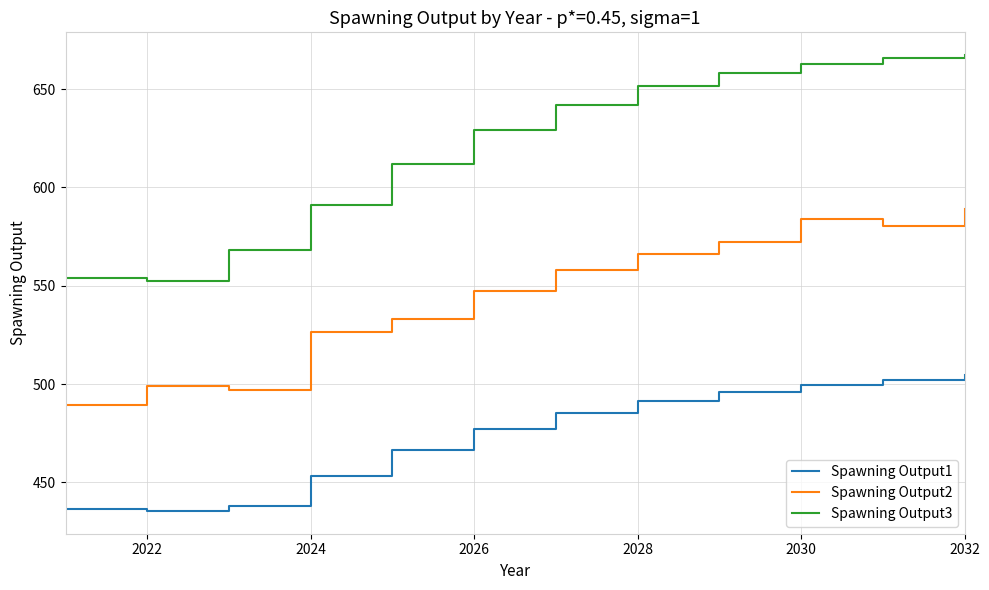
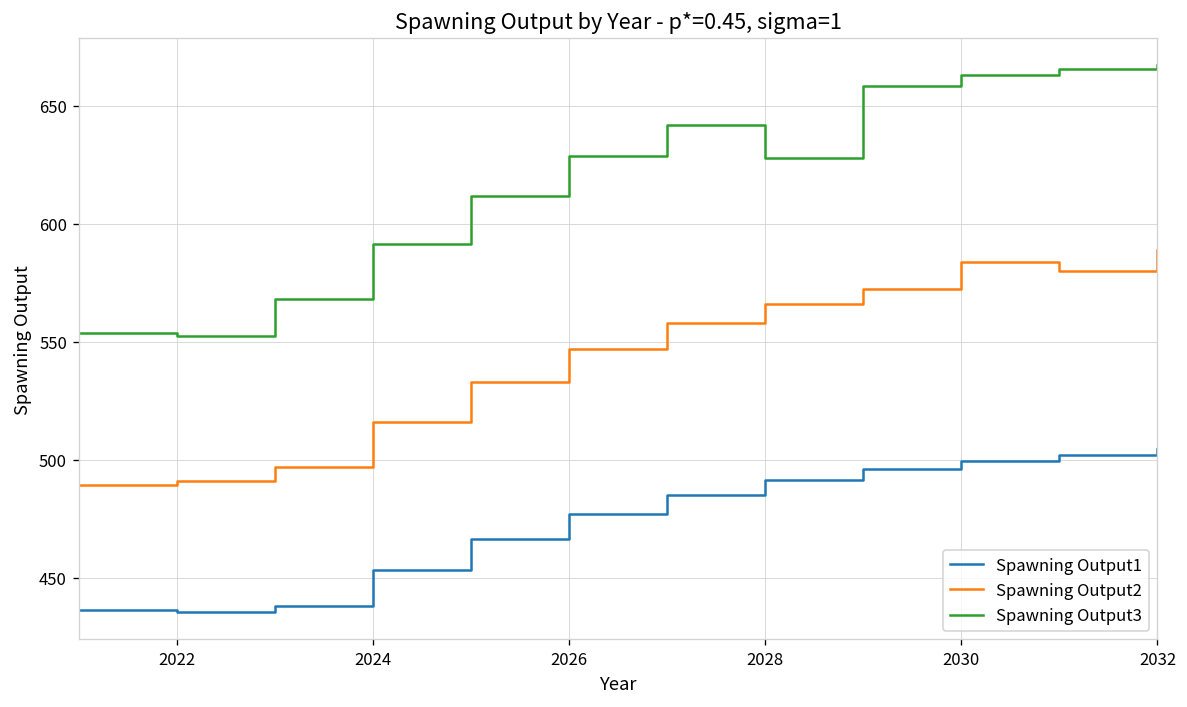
Spawning Output2, 2022: 499 -> 491
Spawning Output2, 2024: 527 -> 516
Spawning Output3, 2028: 652 -> 628
